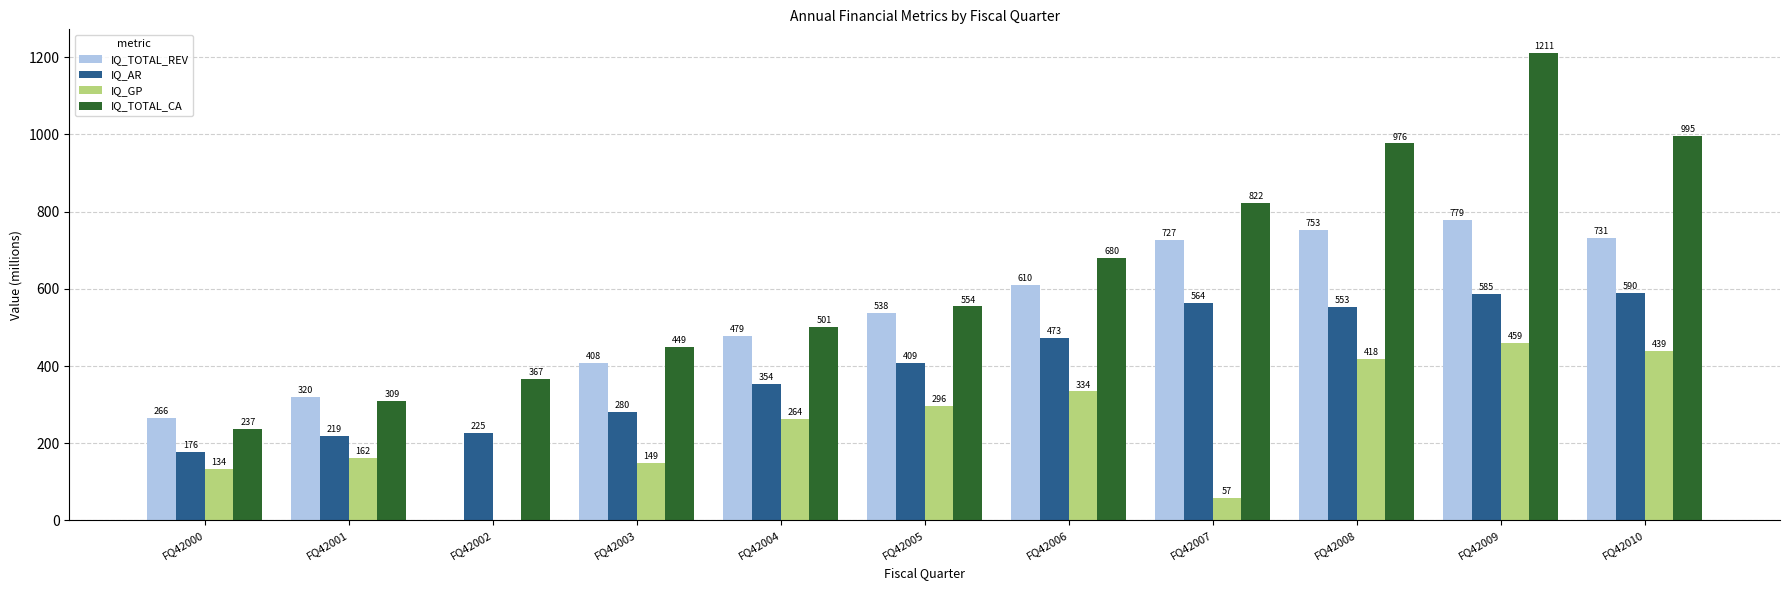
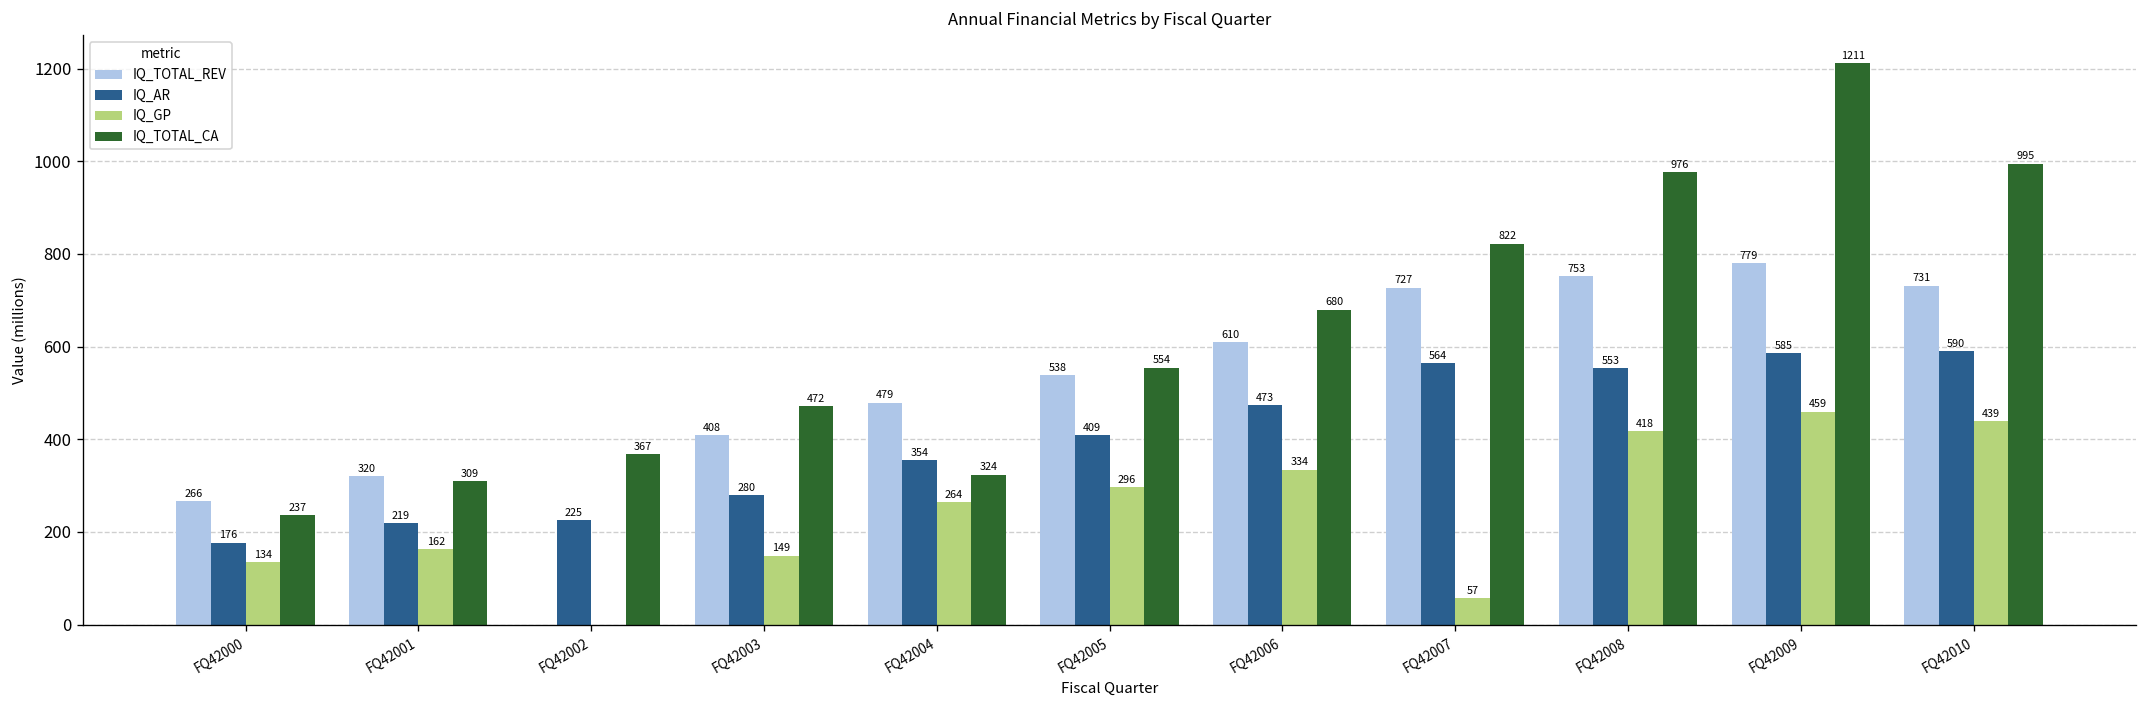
IQ_TOTAL_CA, FQ42003: 449 -> 472
IQ_TOTAL_CA, FQ42004: 501 -> 324
